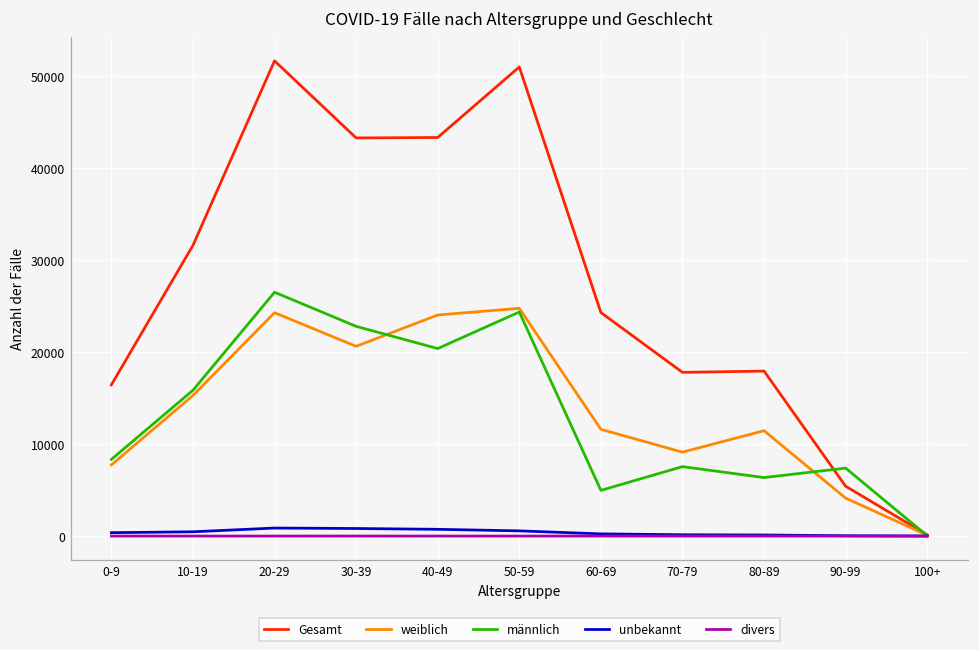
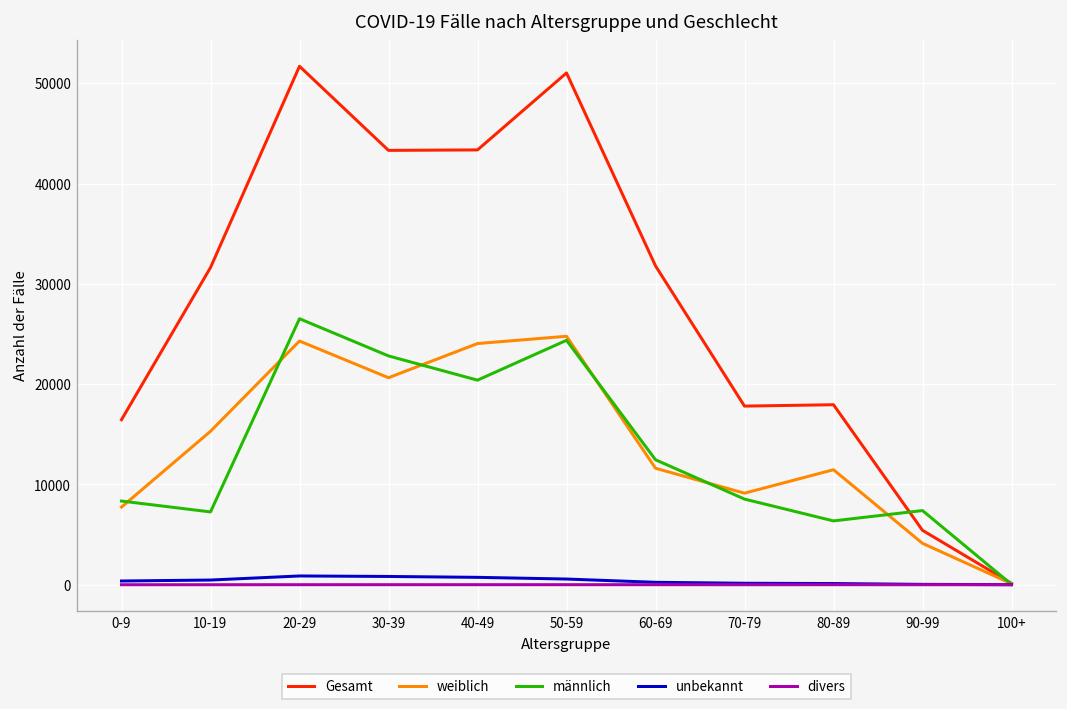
männlich, 10-19: 16000 -> 7000
Gesamt, 60-69: 24000 -> 32000
männlich, 60-69: 5000 -> 12000
männlich, 70-79: 8000 -> 9000
